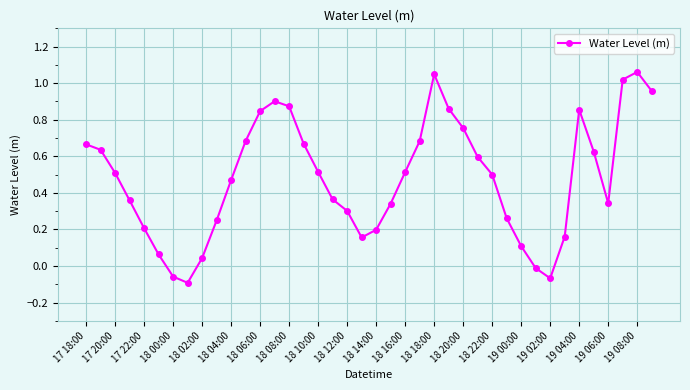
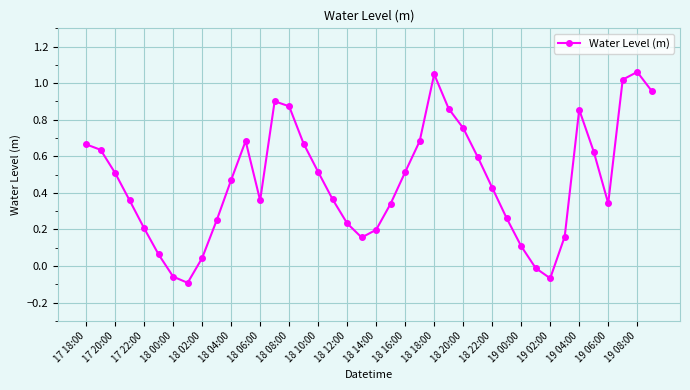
18 06:00: 0.85 -> 0.36
18 12:00: 0.30 -> 0.23
18 22:00: 0.50 -> 0.43
